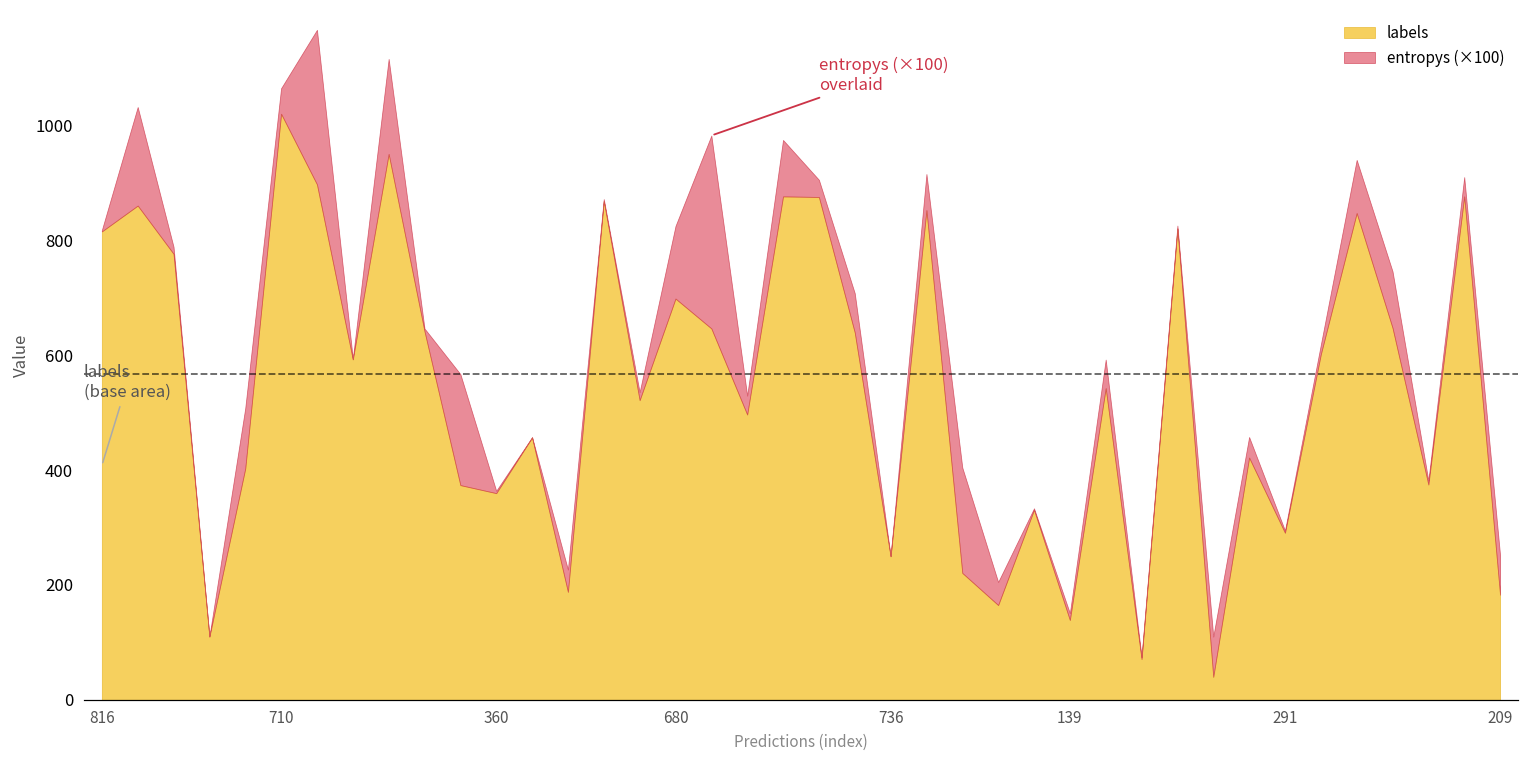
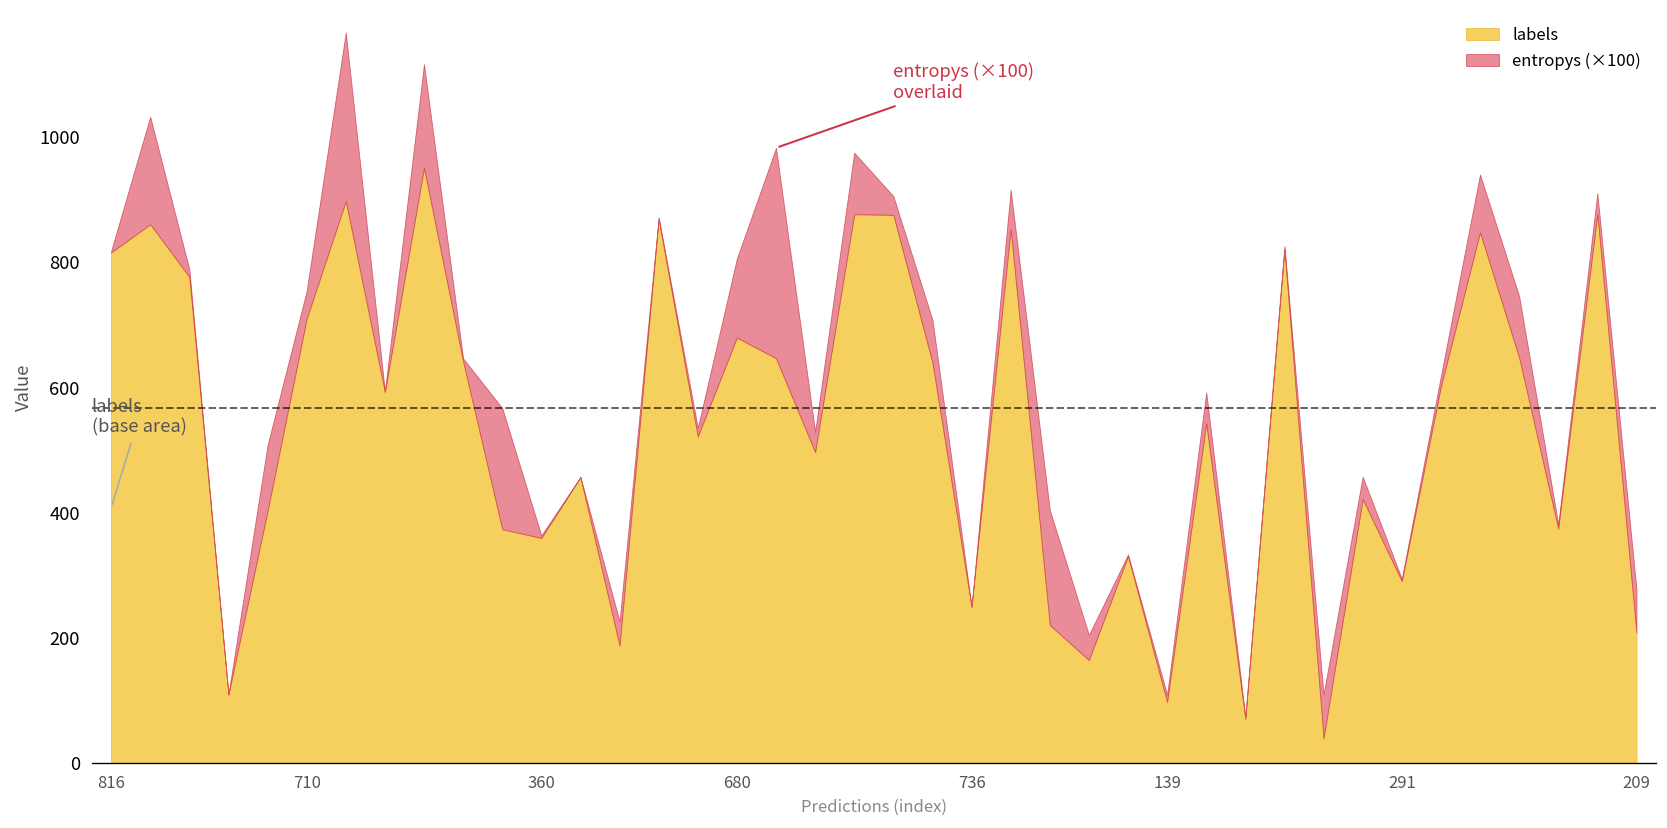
labels, 710: 1020 -> 710
labels, 680: 700 -> 680
labels, 139: 140 -> 100
labels, 209: 180 -> 210
